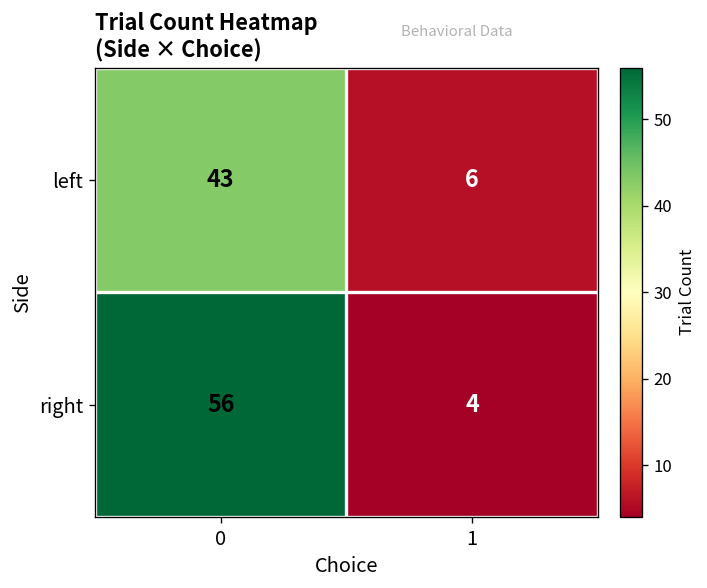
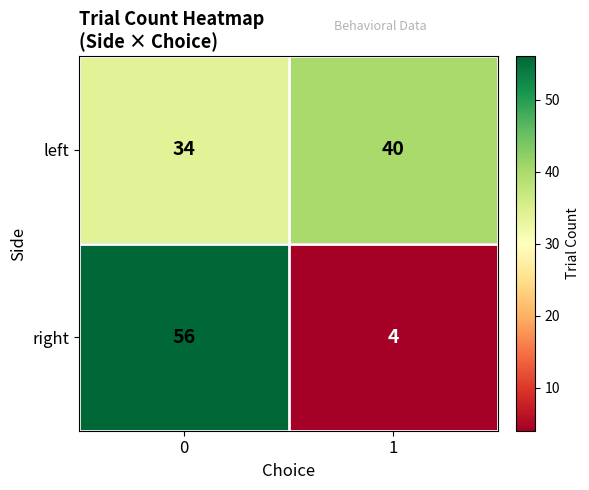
left, 0: 43 -> 34
left, 1: 6 -> 40
